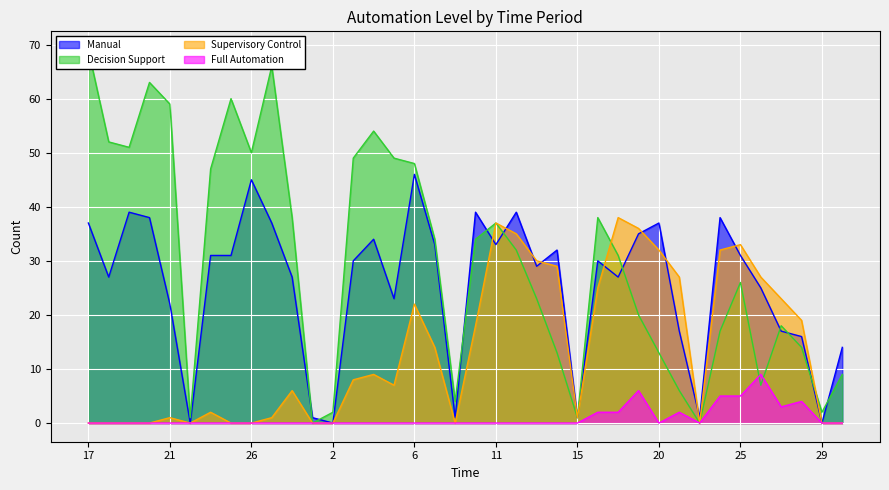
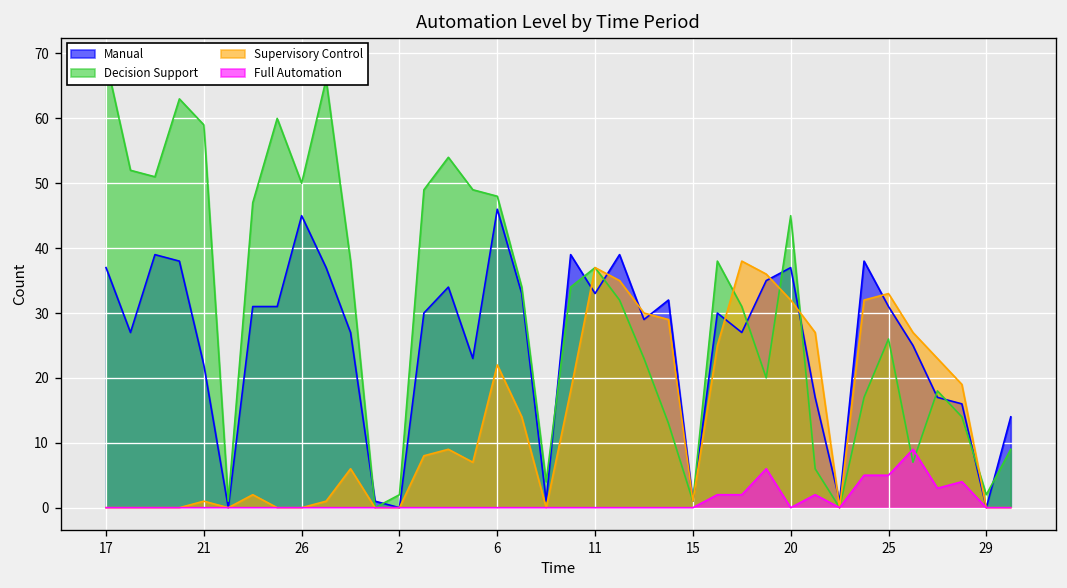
Decision Support, 20: 13 -> 45
